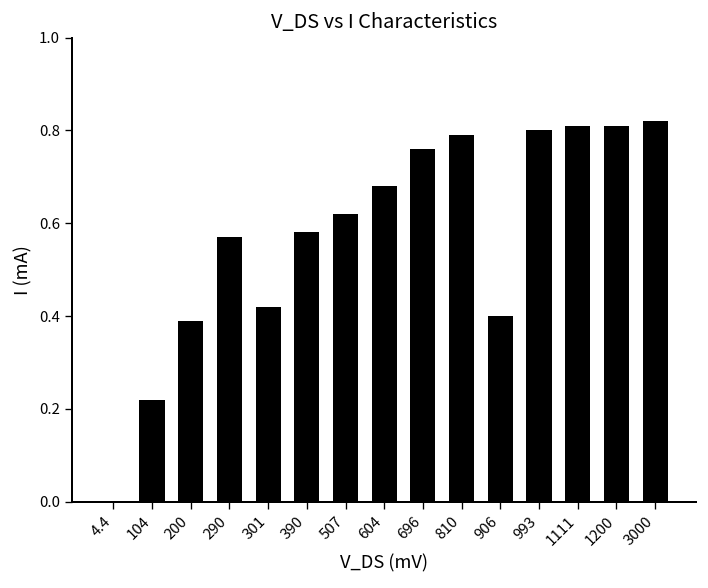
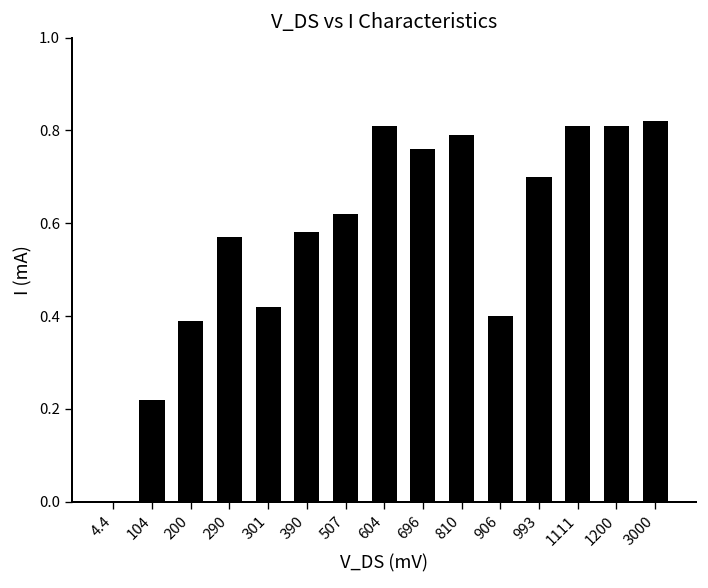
604: 0.68 -> 0.81
993: 0.8 -> 0.7
